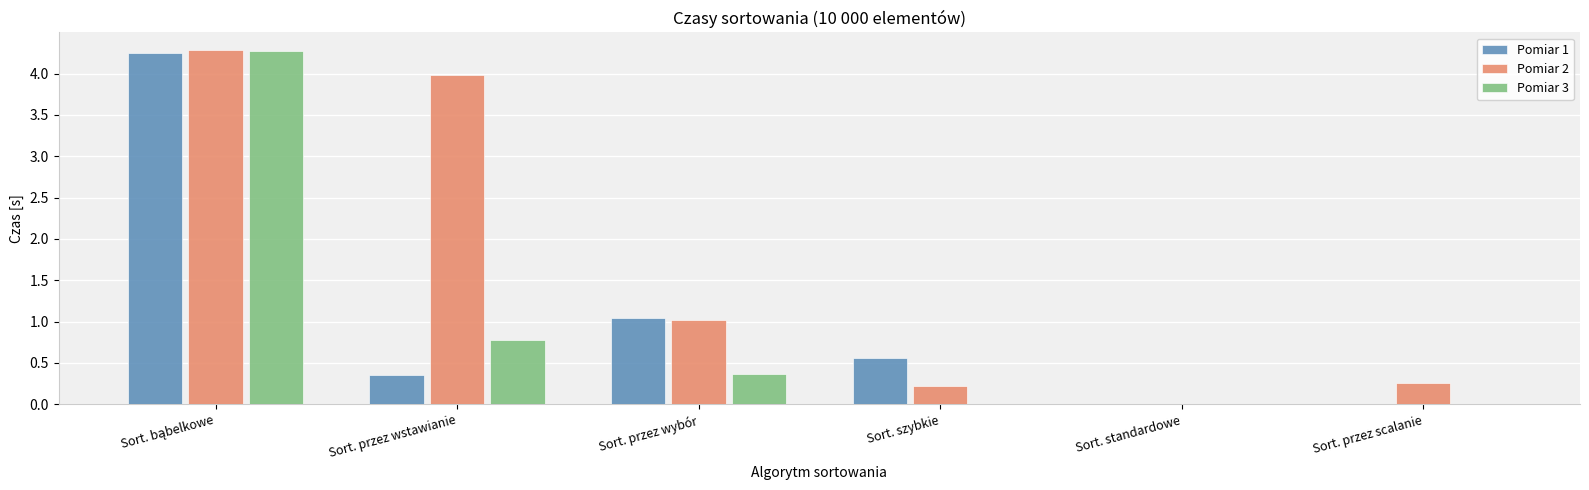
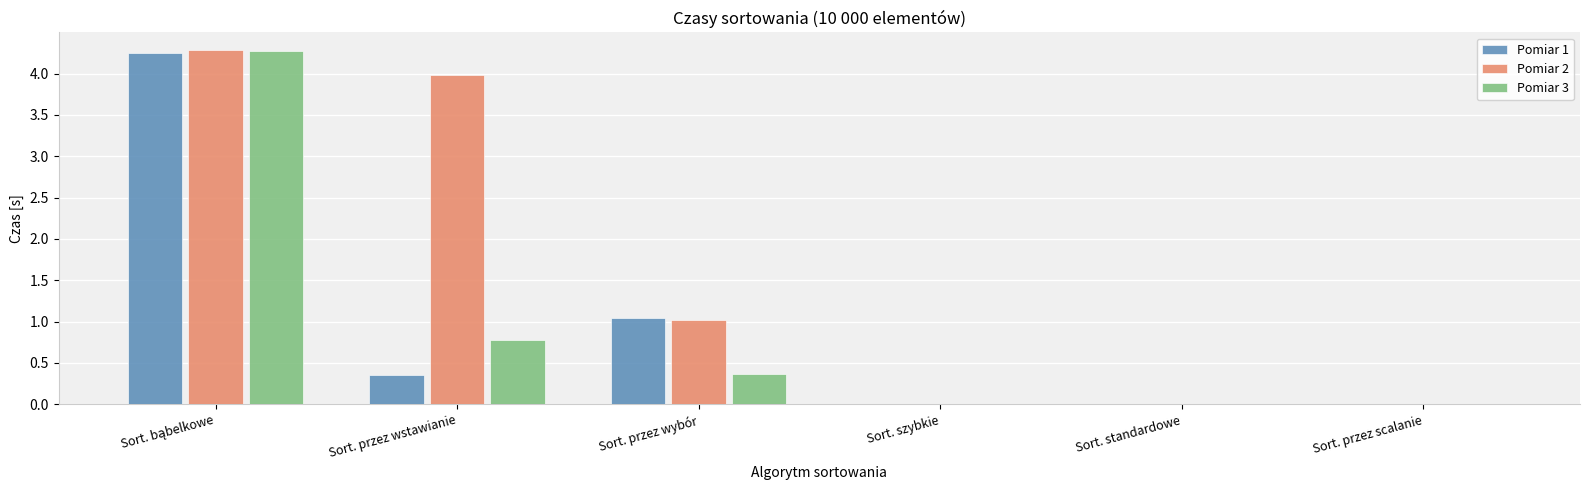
Pomiar 1, Sort. szybkie: 0.6 -> 0.0
Pomiar 2, Sort. szybkie: 0.2 -> 0.0
Pomiar 2, Sort. przez scalanie: 0.3 -> 0.0
